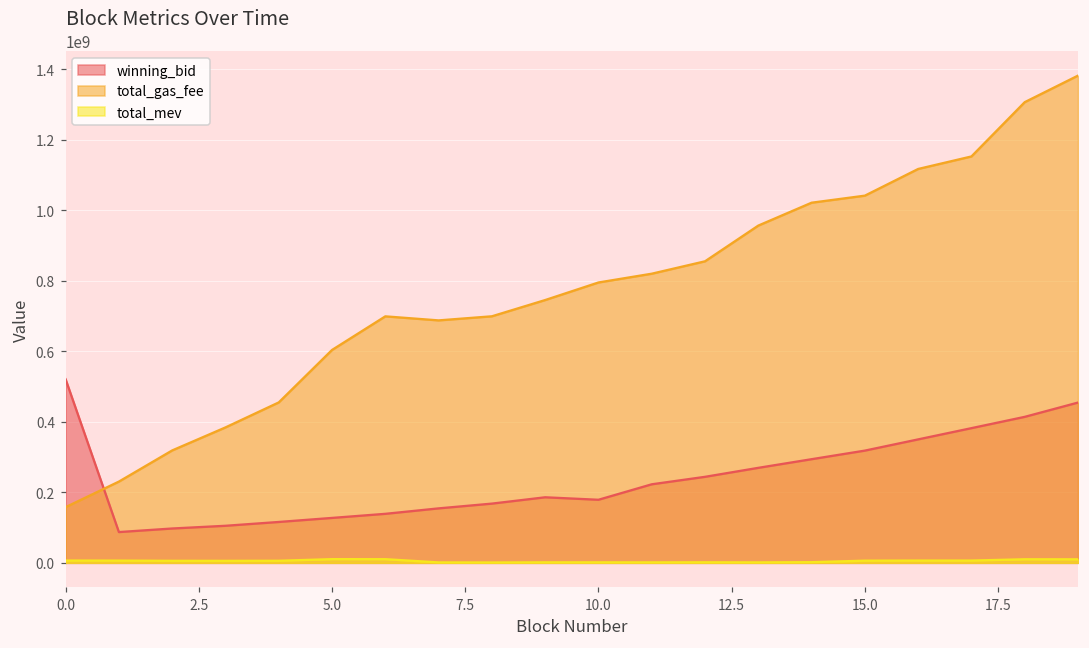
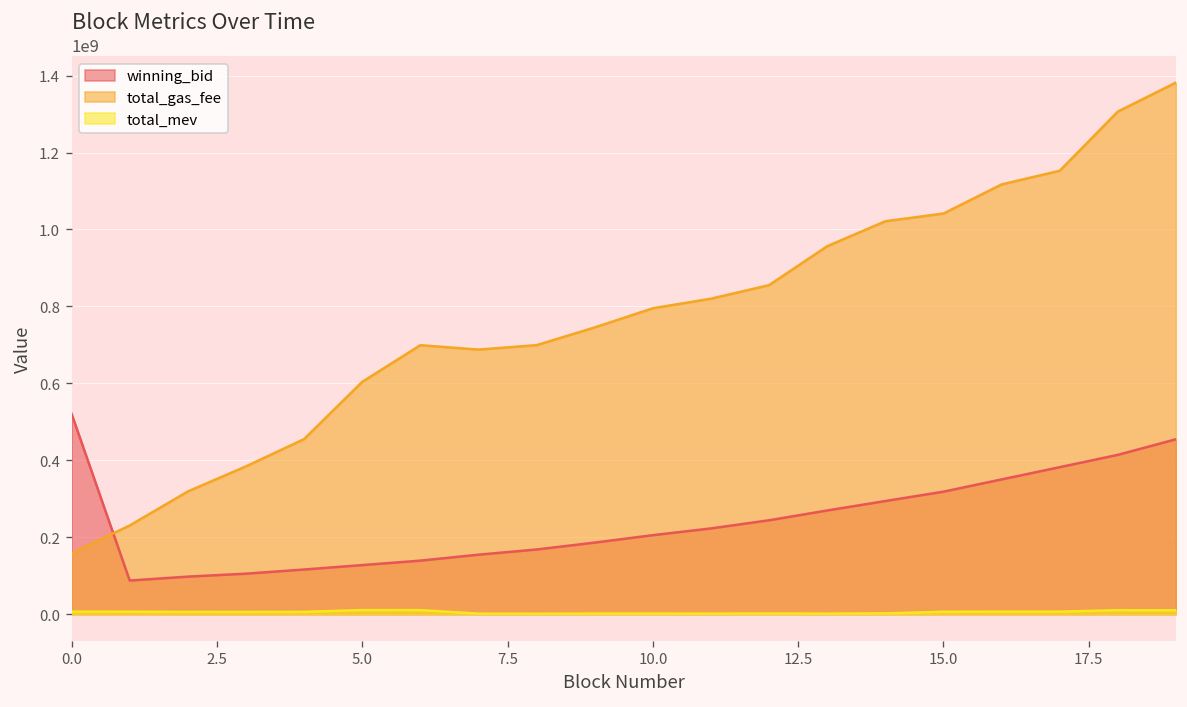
winning_bid, 10.0: 180000000 -> 210000000
